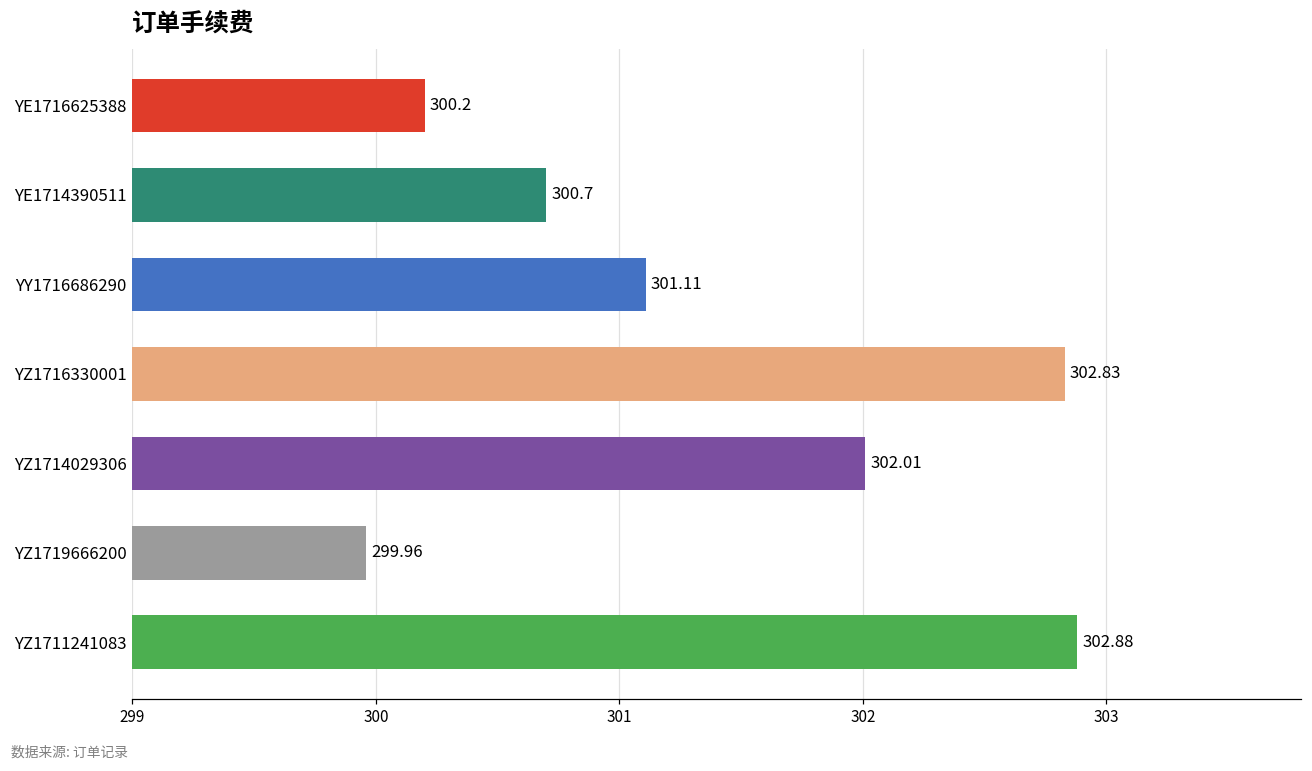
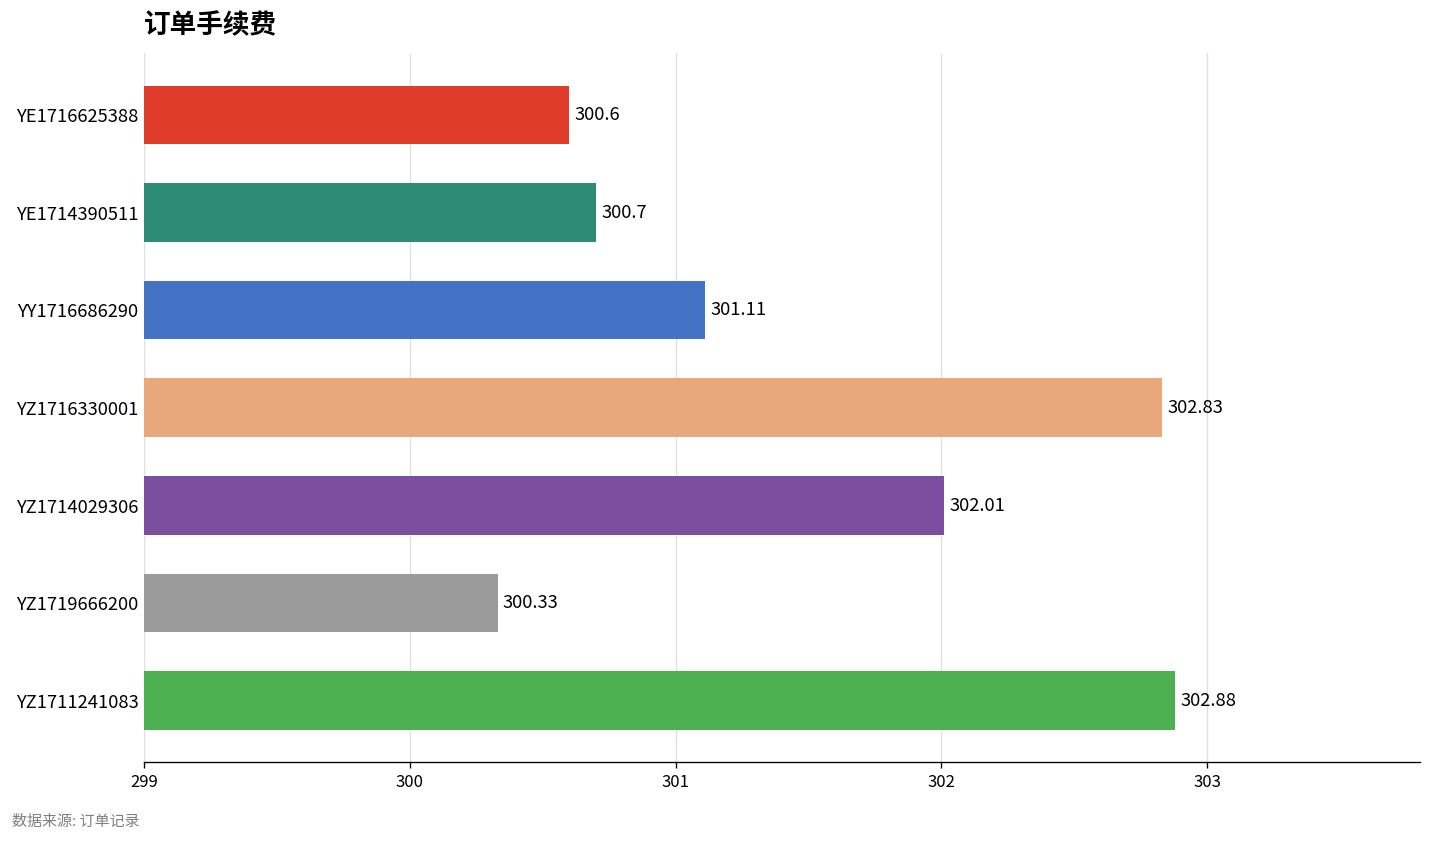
YE1716625388: 300.2 -> 300.6
YZ1719666200: 299.96 -> 300.33
